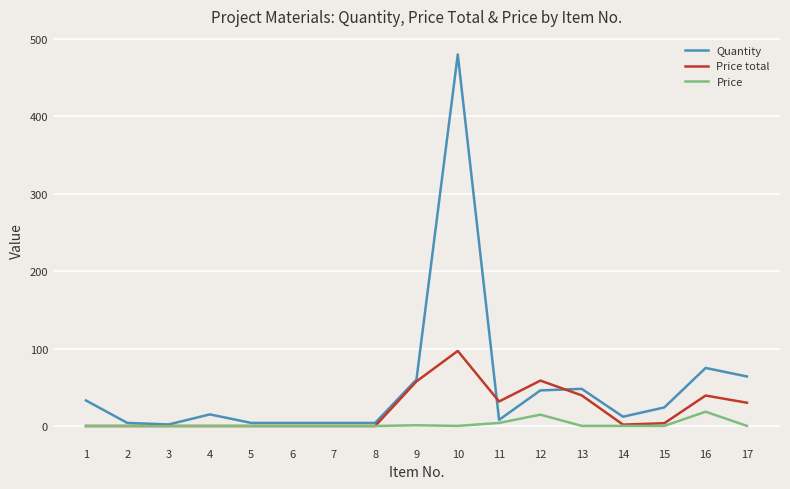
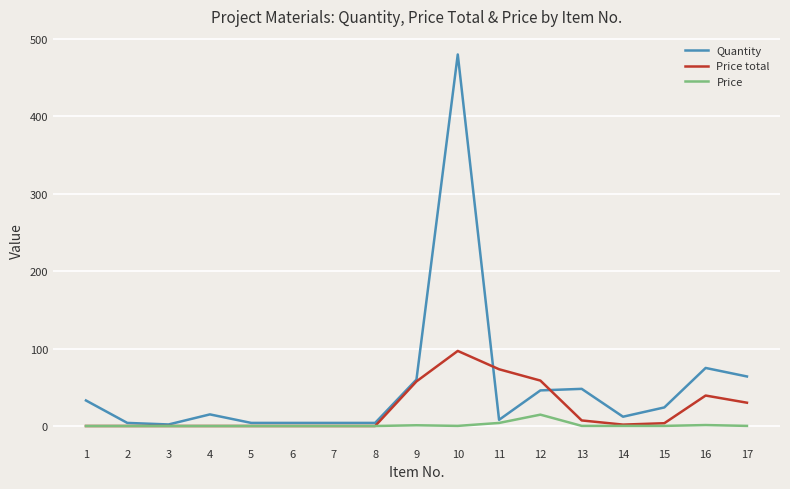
Price total, 11: 30 -> 70
Price total, 13: 40 -> 10
Price, 16: 20 -> 0
